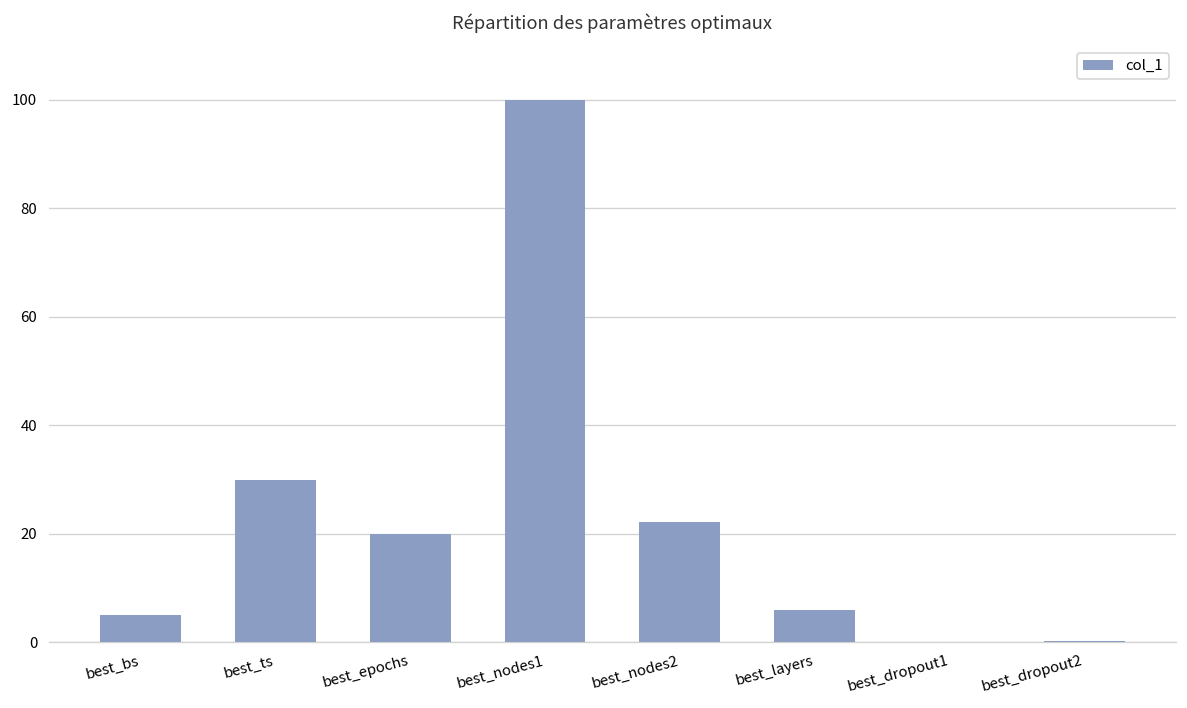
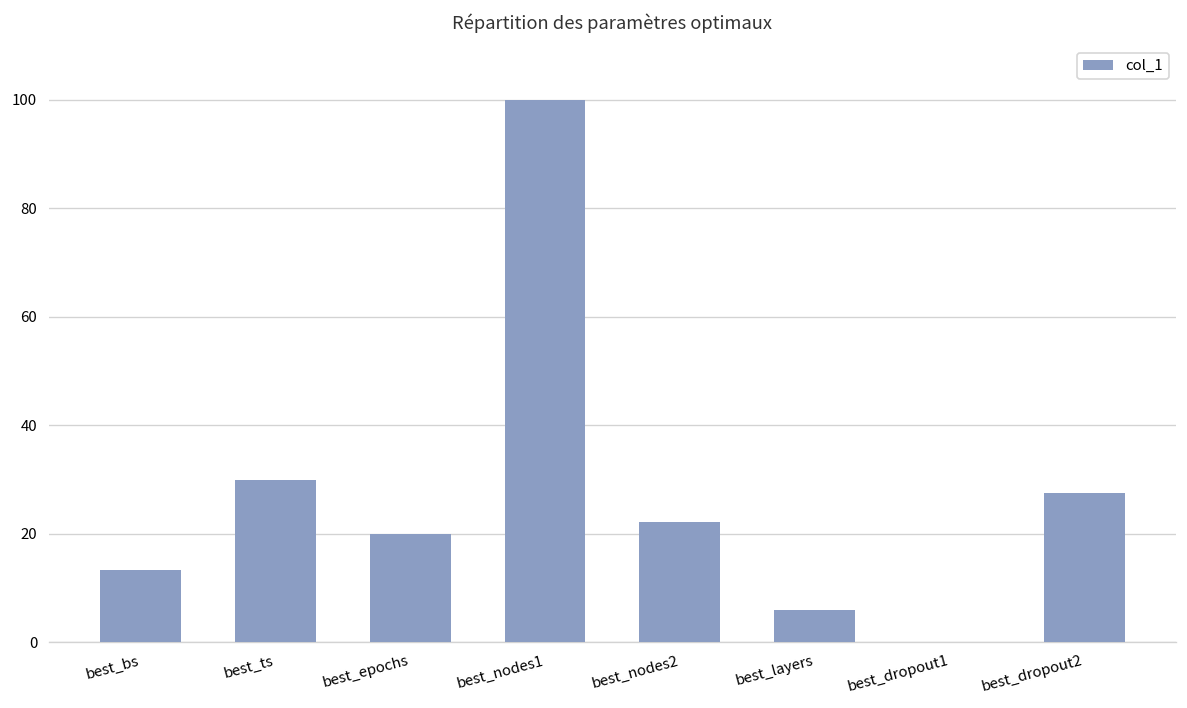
best_bs: 5 -> 13
best_dropout2: 0 -> 27
